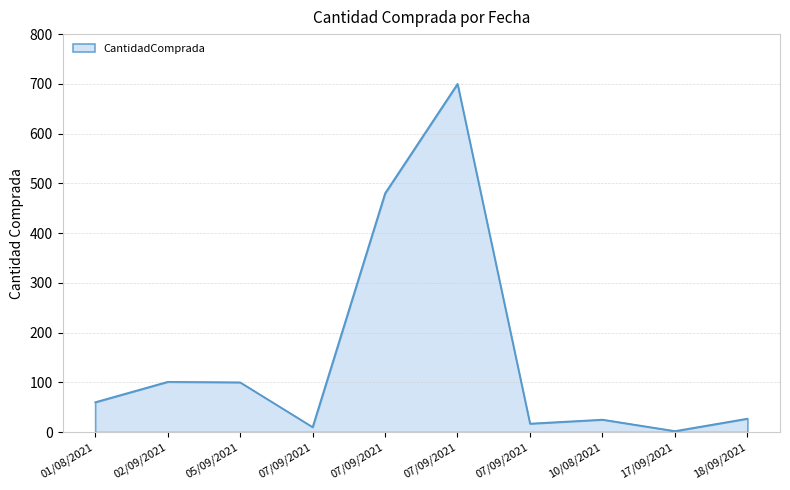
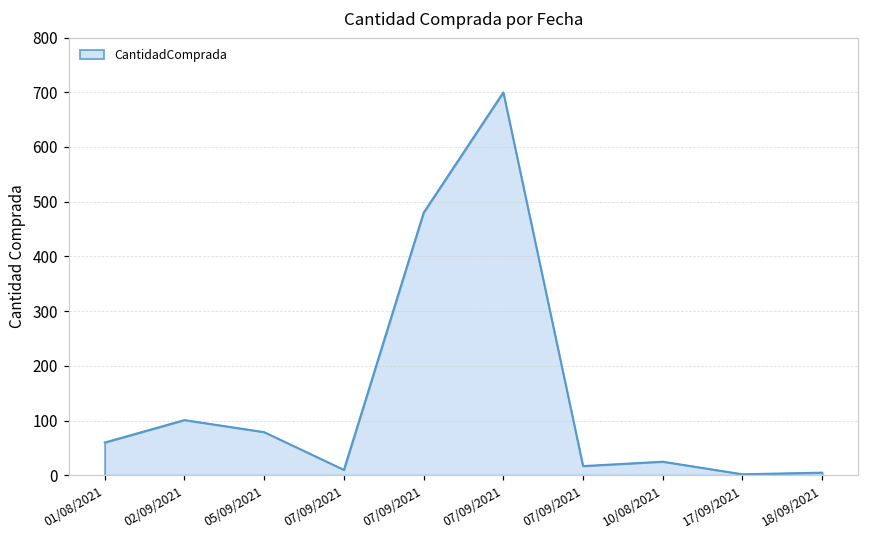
05/09/2021: 100 -> 80
18/09/2021: 30 -> 10
